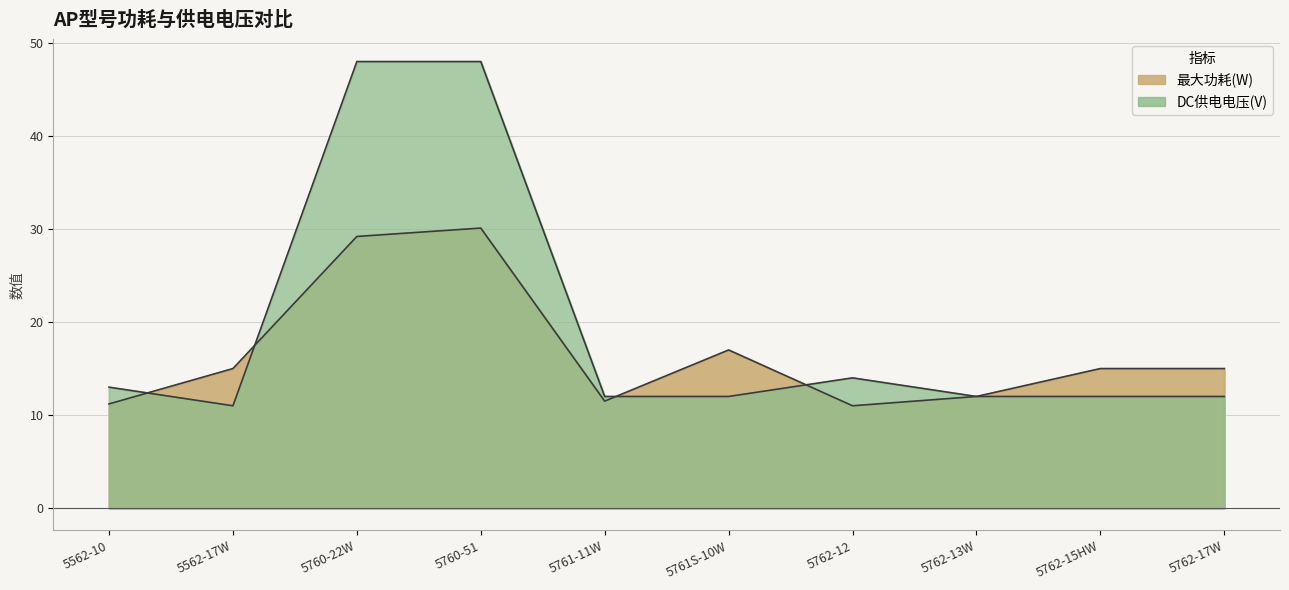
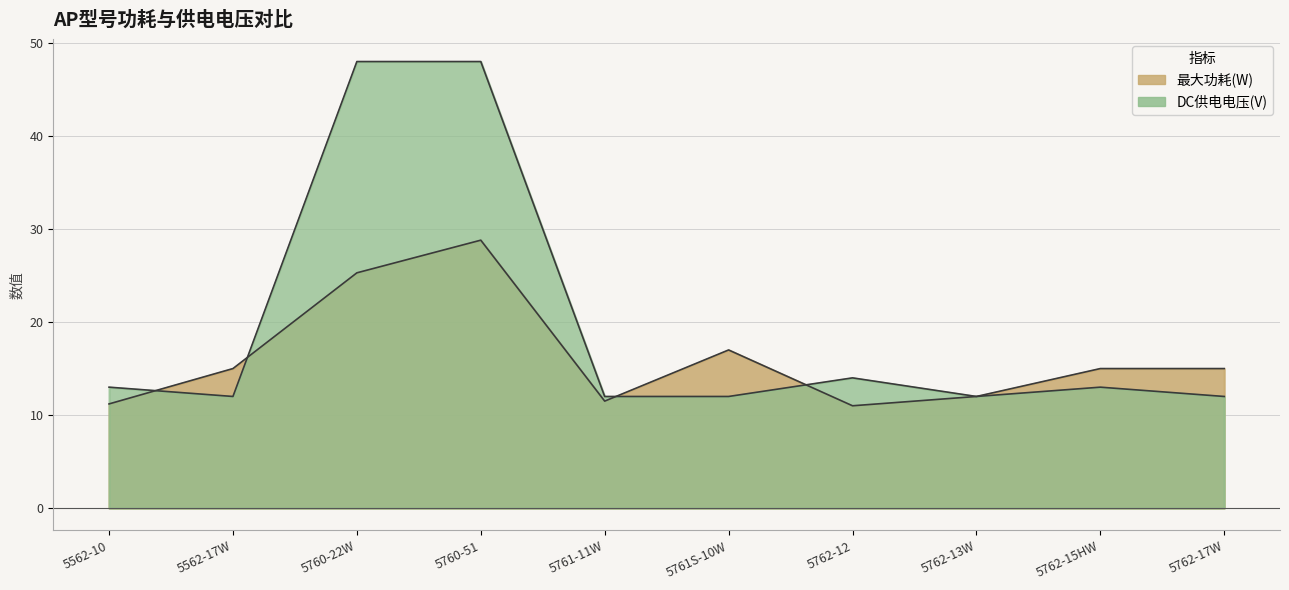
DC供电电压(V), 5562-17W: 11 -> 12
最大功耗(W), 5760-22W: 29 -> 25
最大功耗(W), 5760-51: 30 -> 29
DC供电电压(V), 5762-15HW: 12 -> 13
